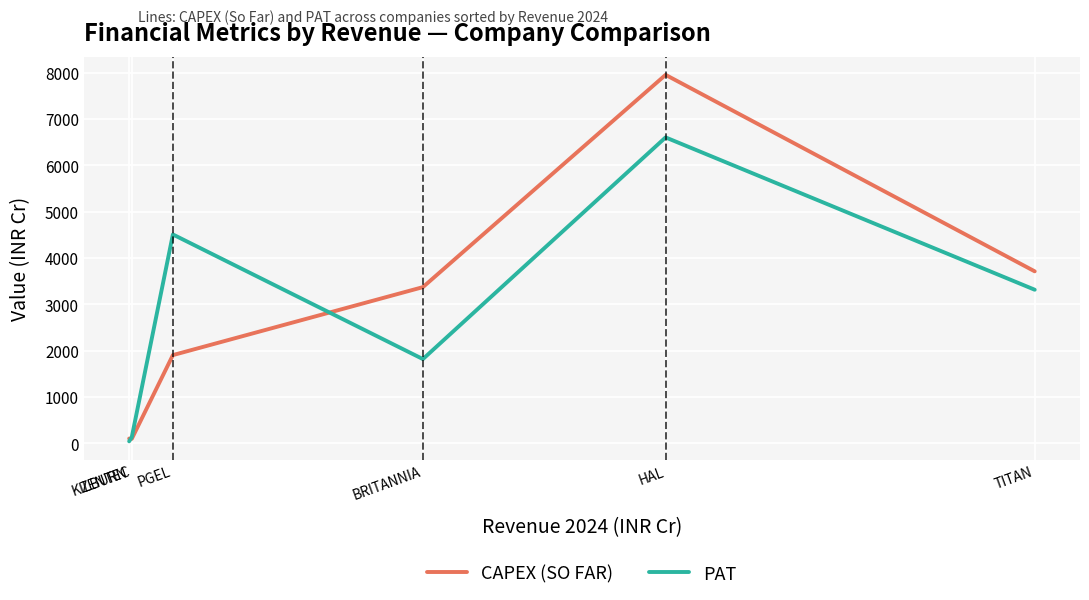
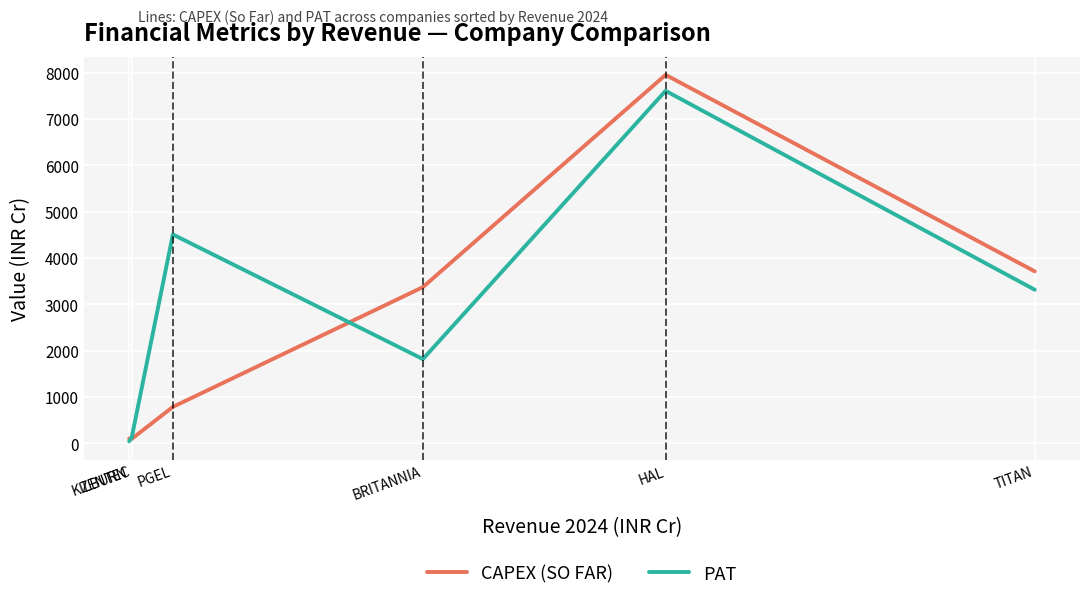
CAPEX (SO FAR), PGEL: 1900 -> 800
PAT, HAL: 6600 -> 7600
